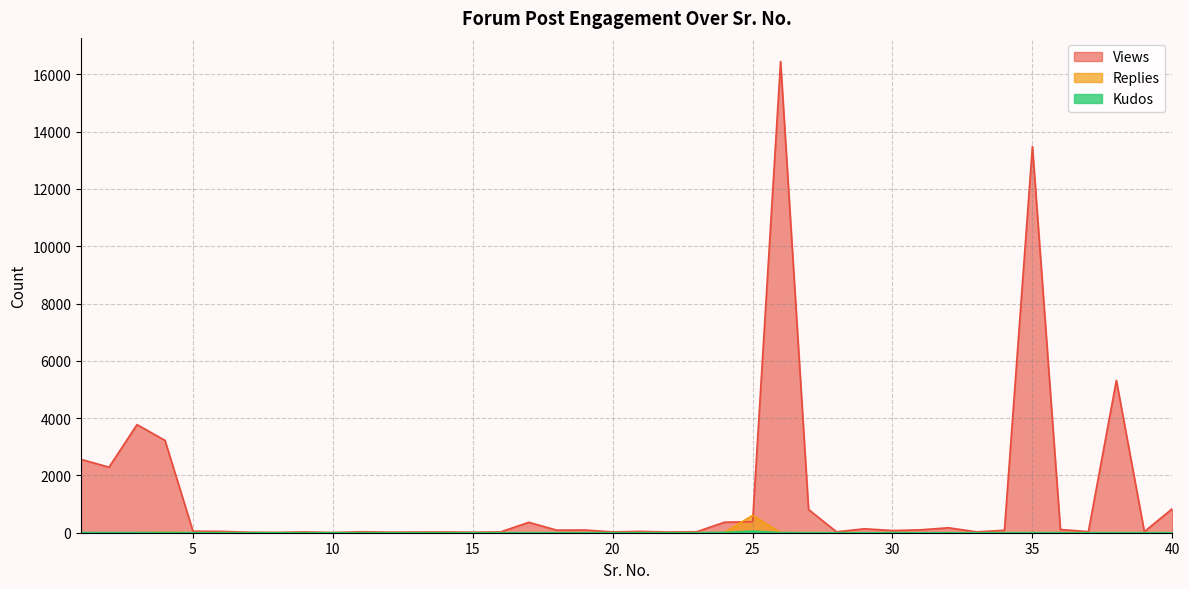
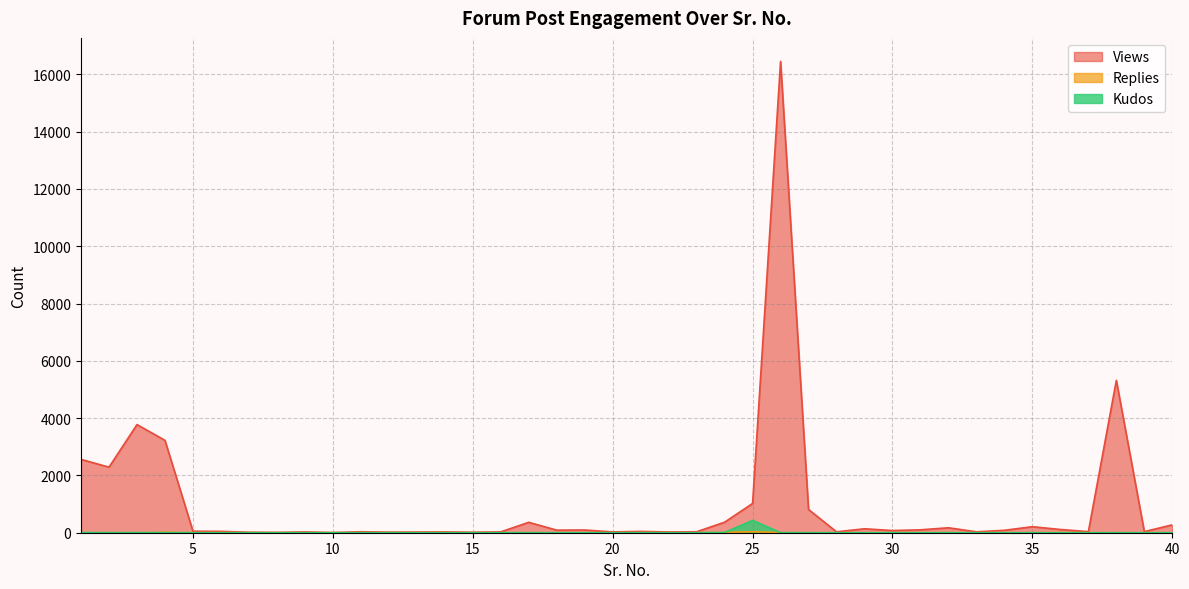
Views, 25: 400 -> 1000
Replies, 25: 600 -> 0
Kudos, 25: 100 -> 400
Views, 35: 13500 -> 200
Views, 40: 800 -> 300
